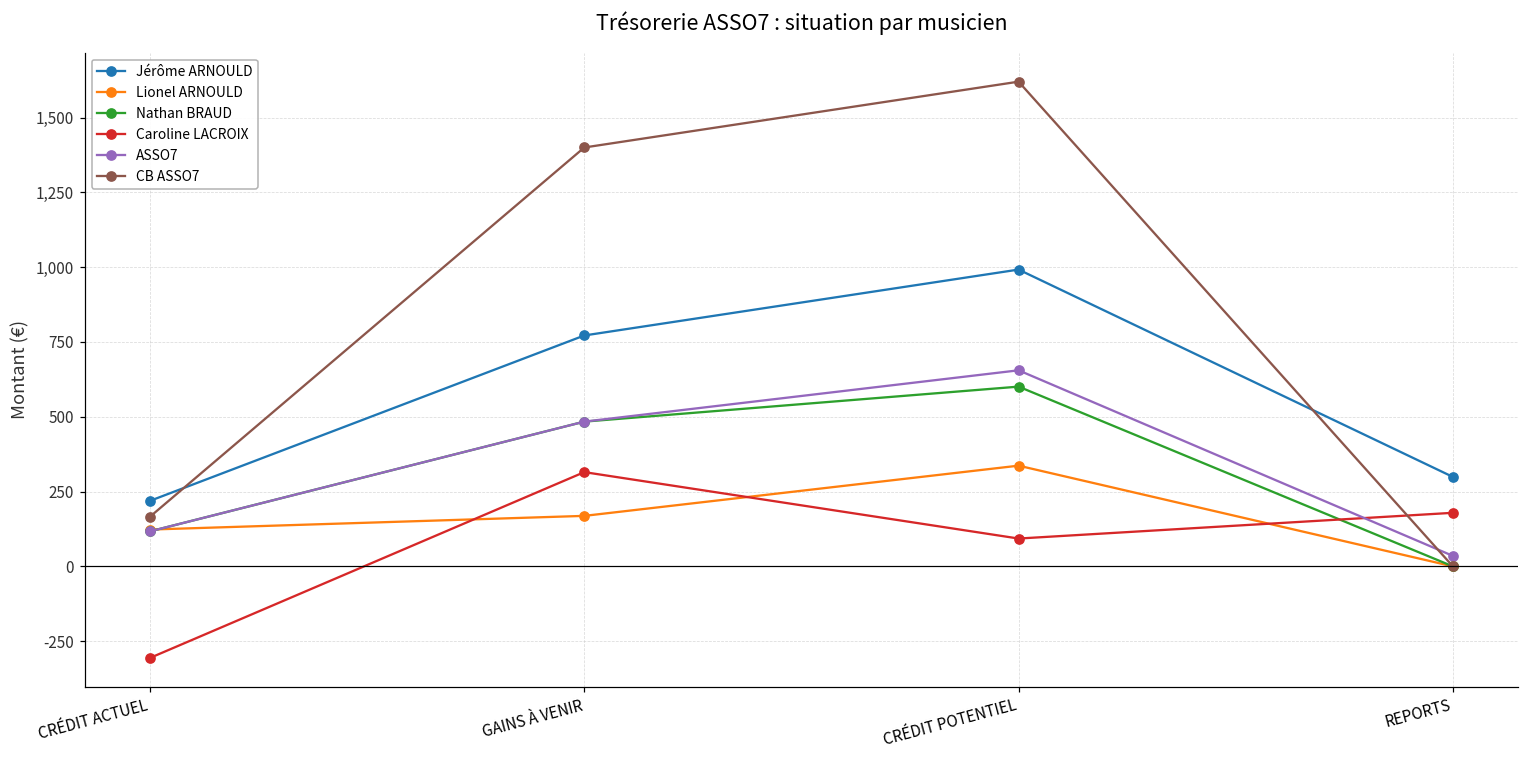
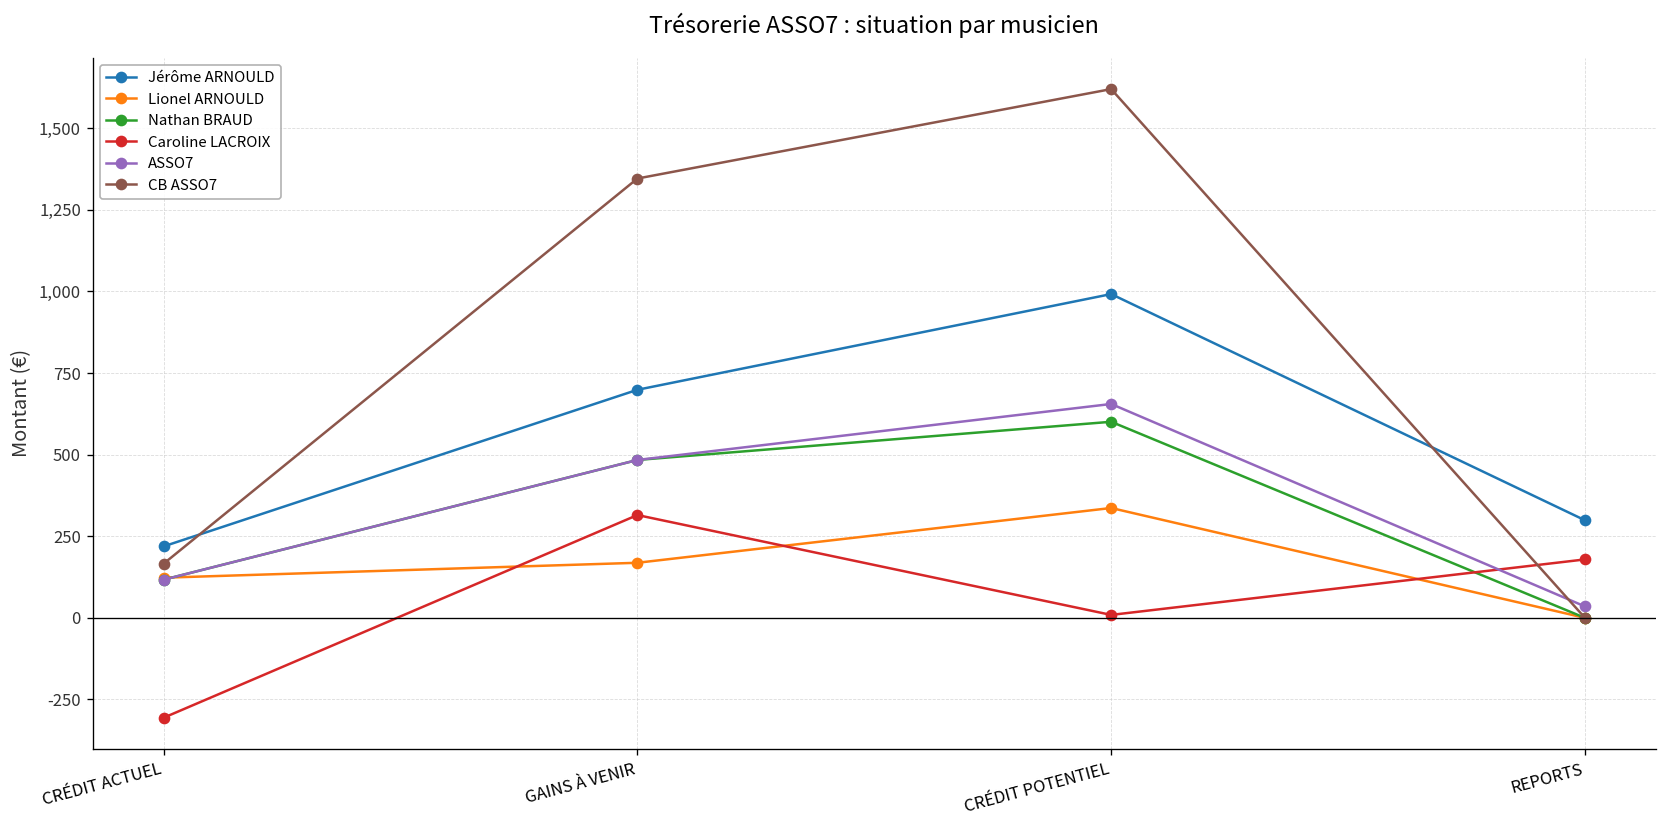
Jérôme ARNOULD, GAINS À VENIR: 770 -> 700
CB ASSO7, GAINS À VENIR: 1,400 -> 1,350
Caroline LACROIX, CRÉDIT POTENTIEL: 90 -> 10
